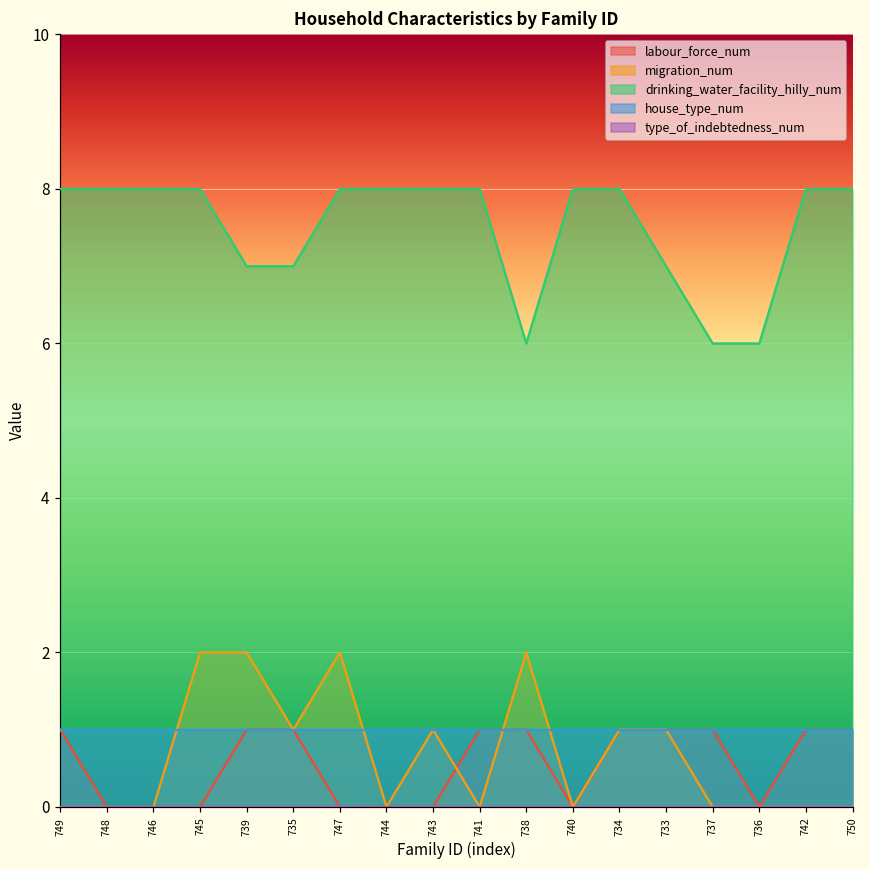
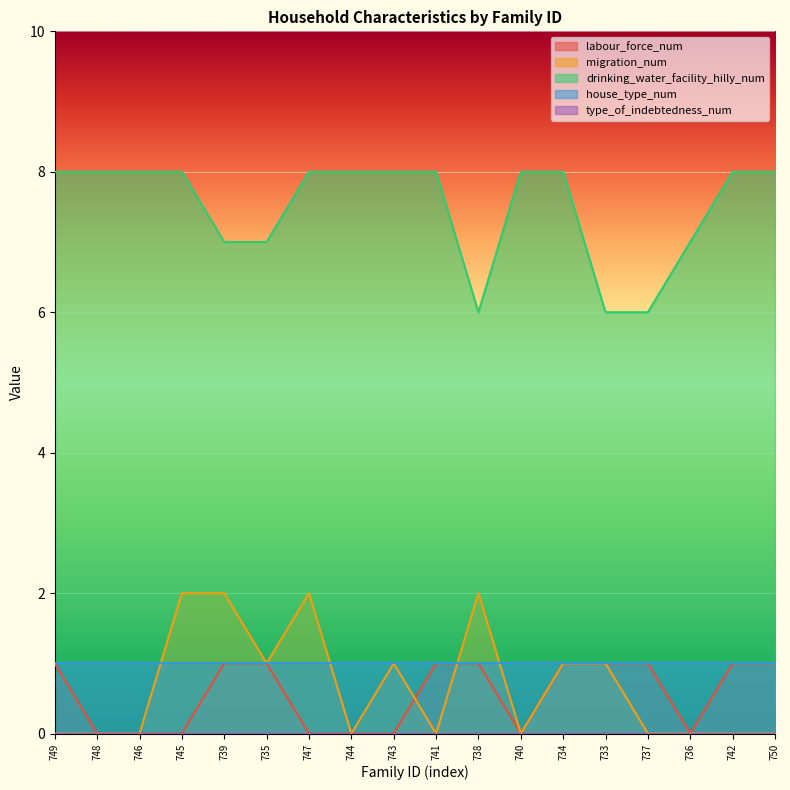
drinking_water_facility_hilly_num, 733: 7 -> 6
drinking_water_facility_hilly_num, 736: 6 -> 7
